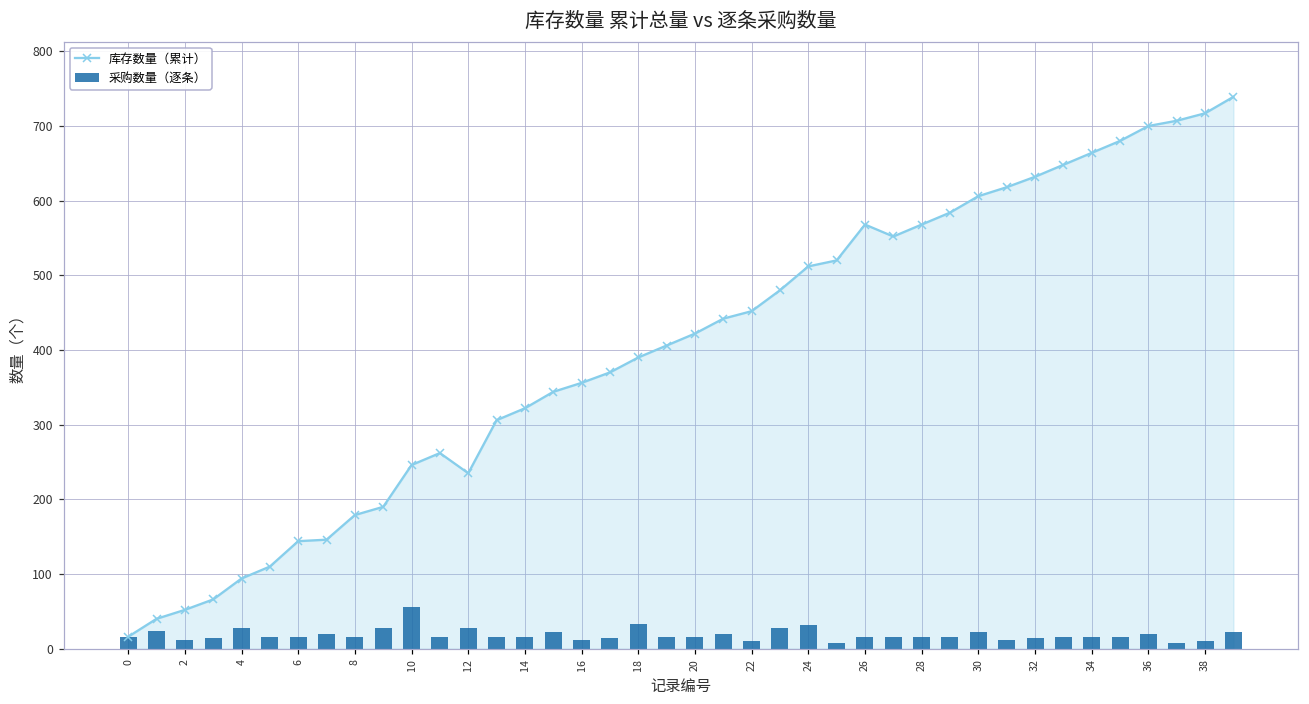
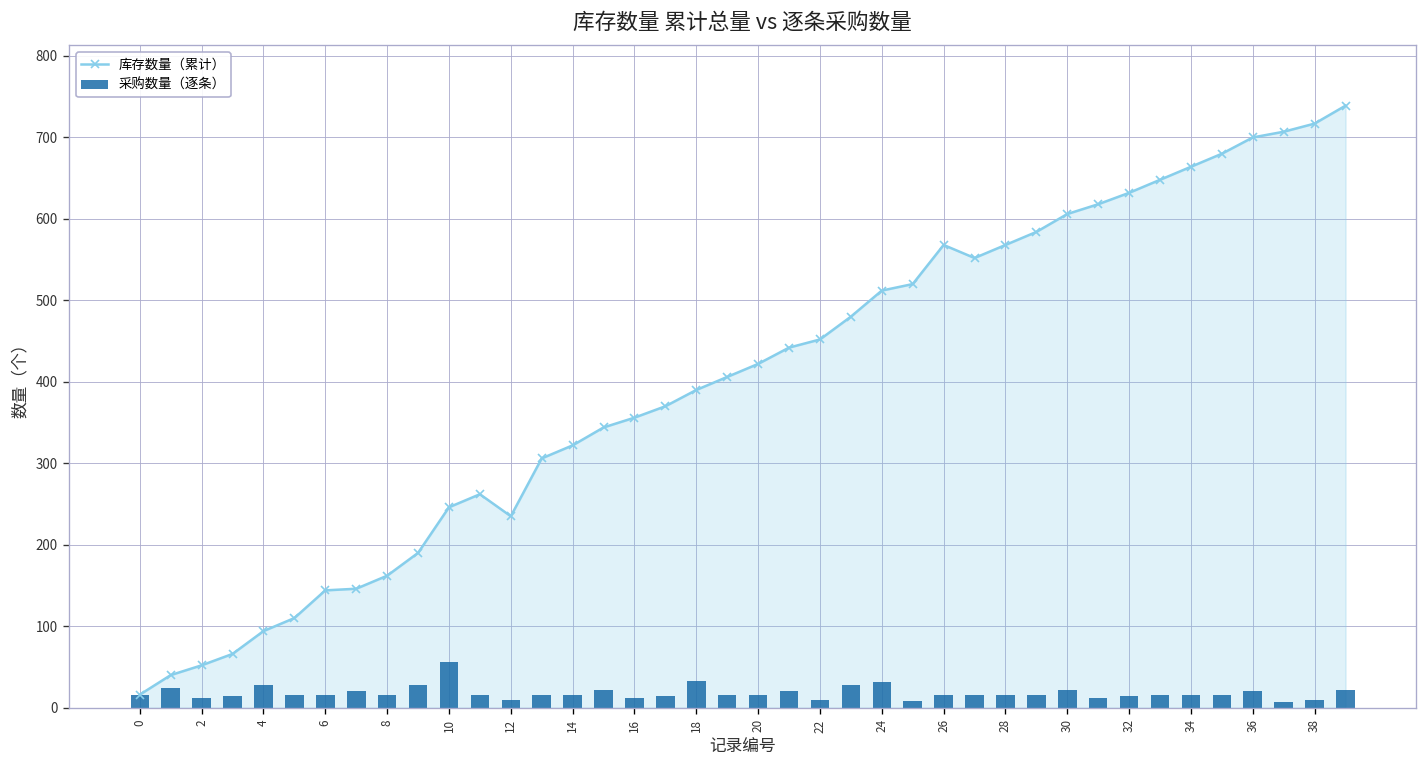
库存数量（累计）, 8: 180 -> 160
采购数量（逐条）, 12: 30 -> 10
